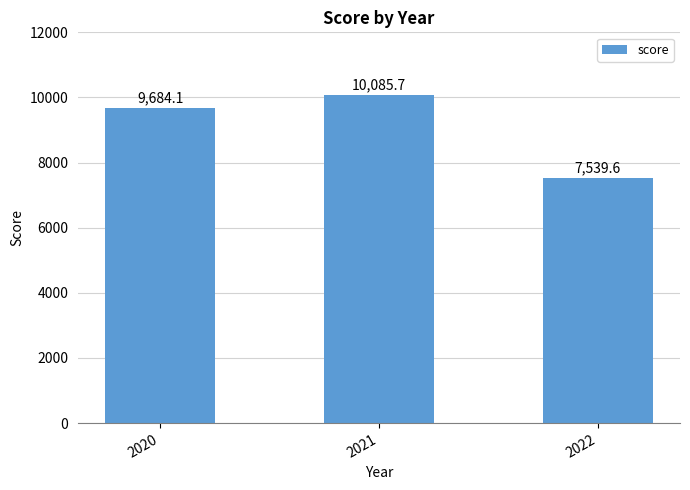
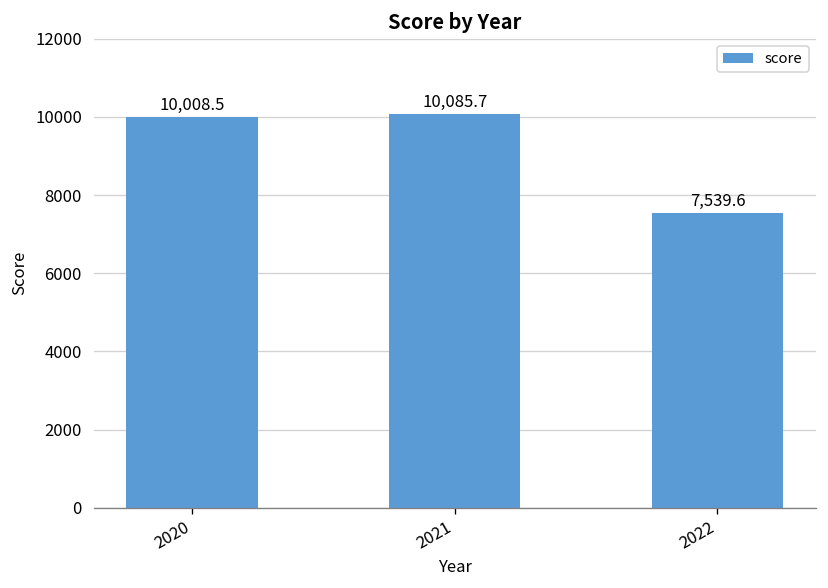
2020: 9,684.1 -> 10,008.5
